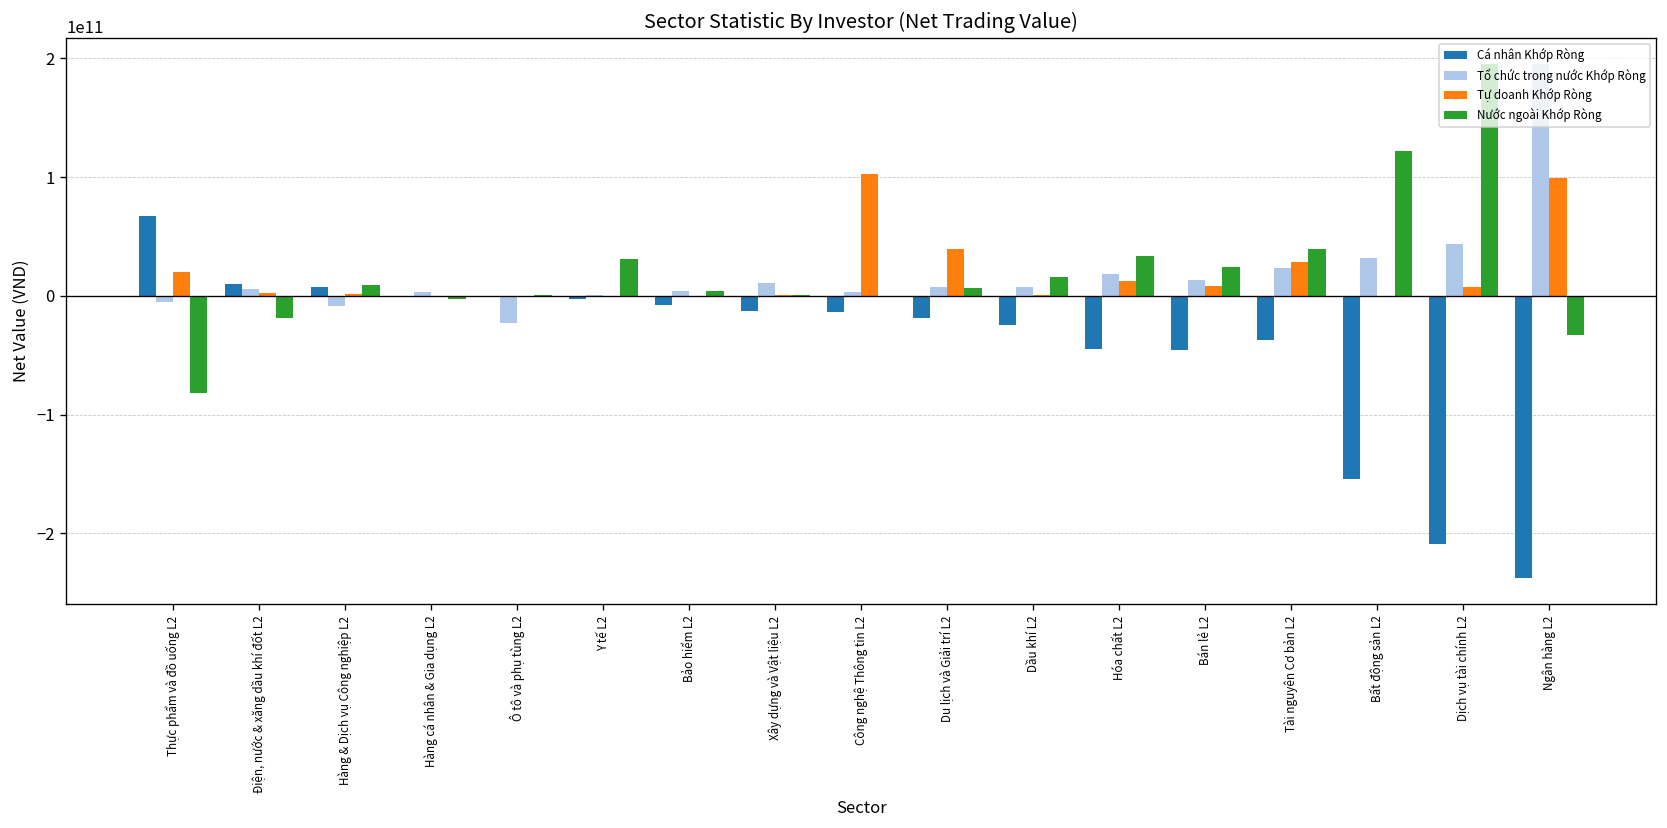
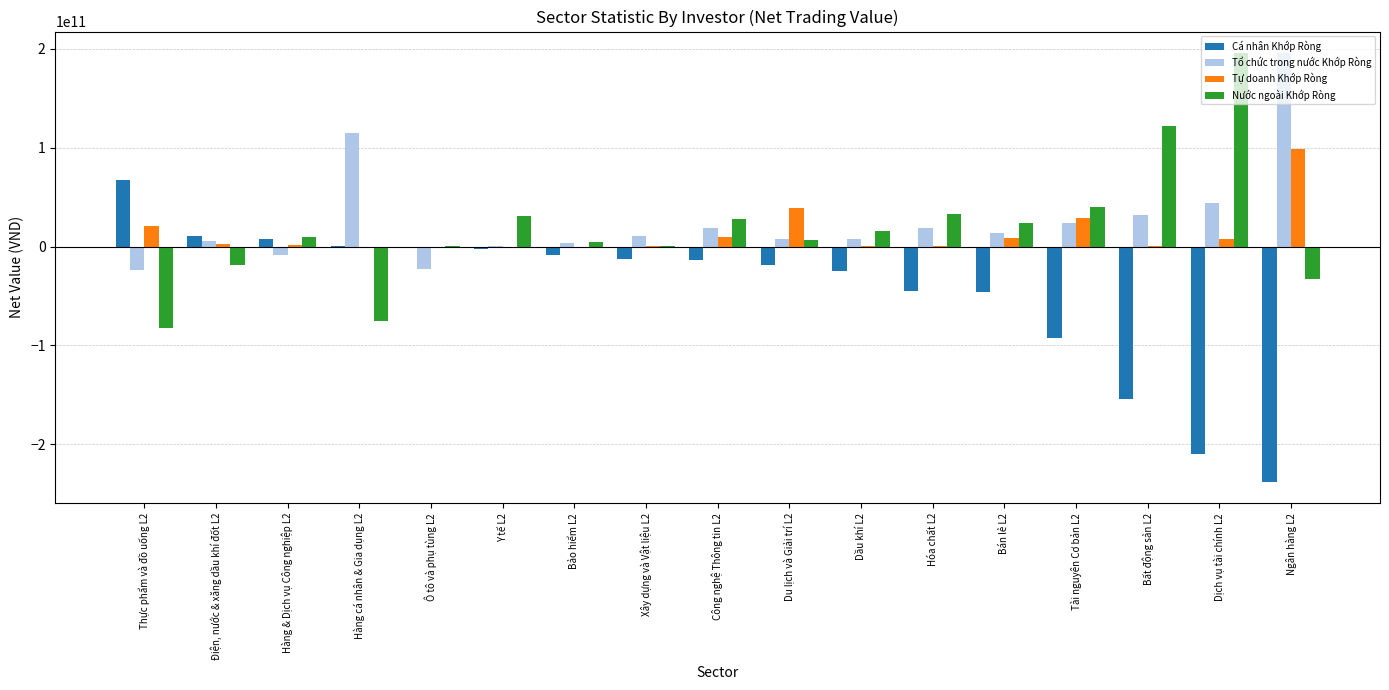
Tổ chức trong nước Khớp Ròng, Thực phẩm và đồ uống L2: -10000000000 -> -20000000000
Tổ chức trong nước Khớp Ròng, Hàng cá nhân & Gia dụng L2: 0 -> 110000000000
Nước ngoài Khớp Ròng, Hàng cá nhân & Gia dụng L2: 0 -> -70000000000
Tổ chức trong nước Khớp Ròng, Công nghệ Thông tin L2: 0 -> 20000000000
Tự doanh Khớp Ròng, Công nghệ Thông tin L2: 100000000000 -> 10000000000
Nước ngoài Khớp Ròng, Công nghệ Thông tin L2: 0 -> 30000000000
Tự doanh Khớp Ròng, Hóa chất L2: 10000000000 -> 0
Cá nhân Khớp Ròng, Tài nguyên Cơ bản L2: -40000000000 -> -90000000000
